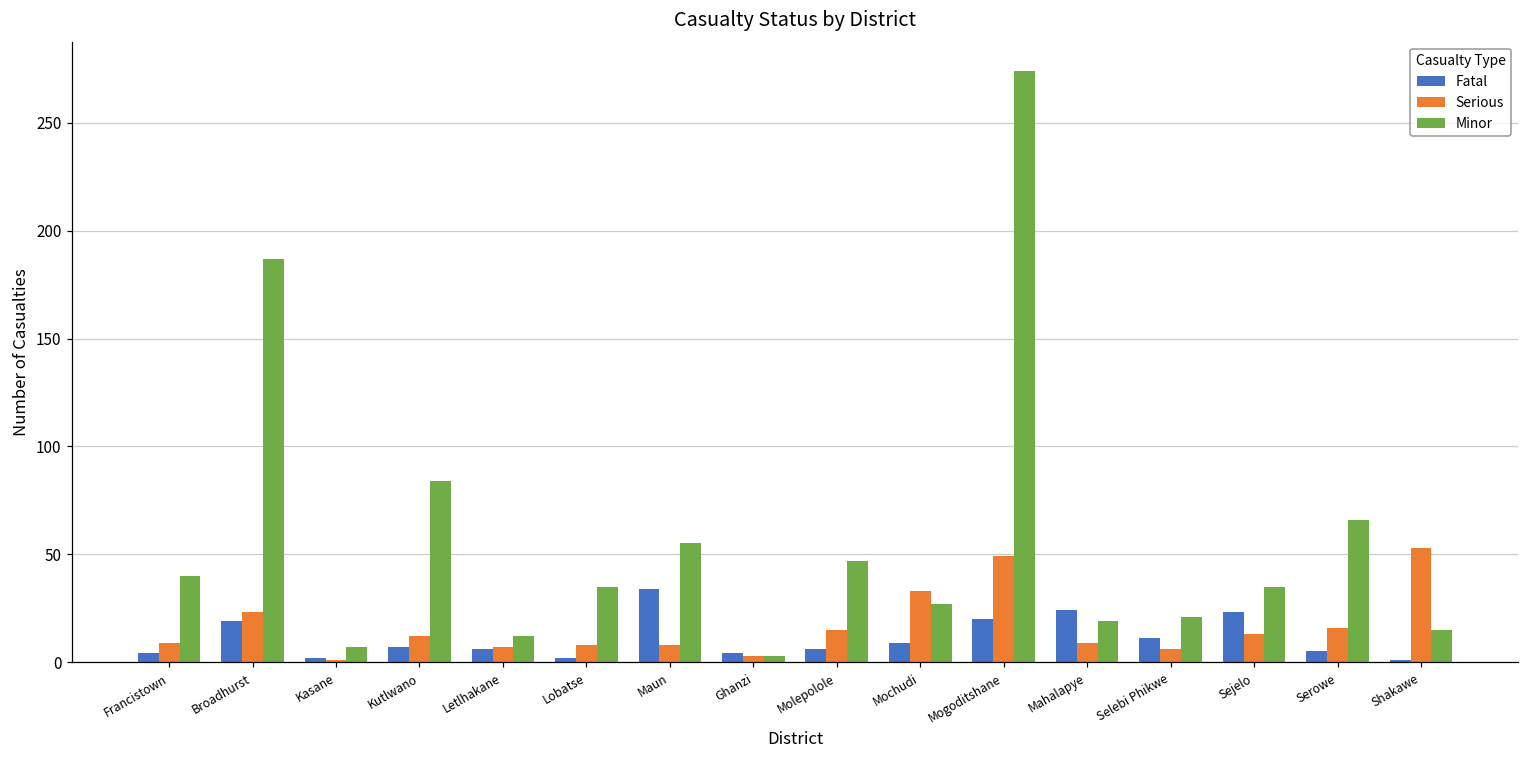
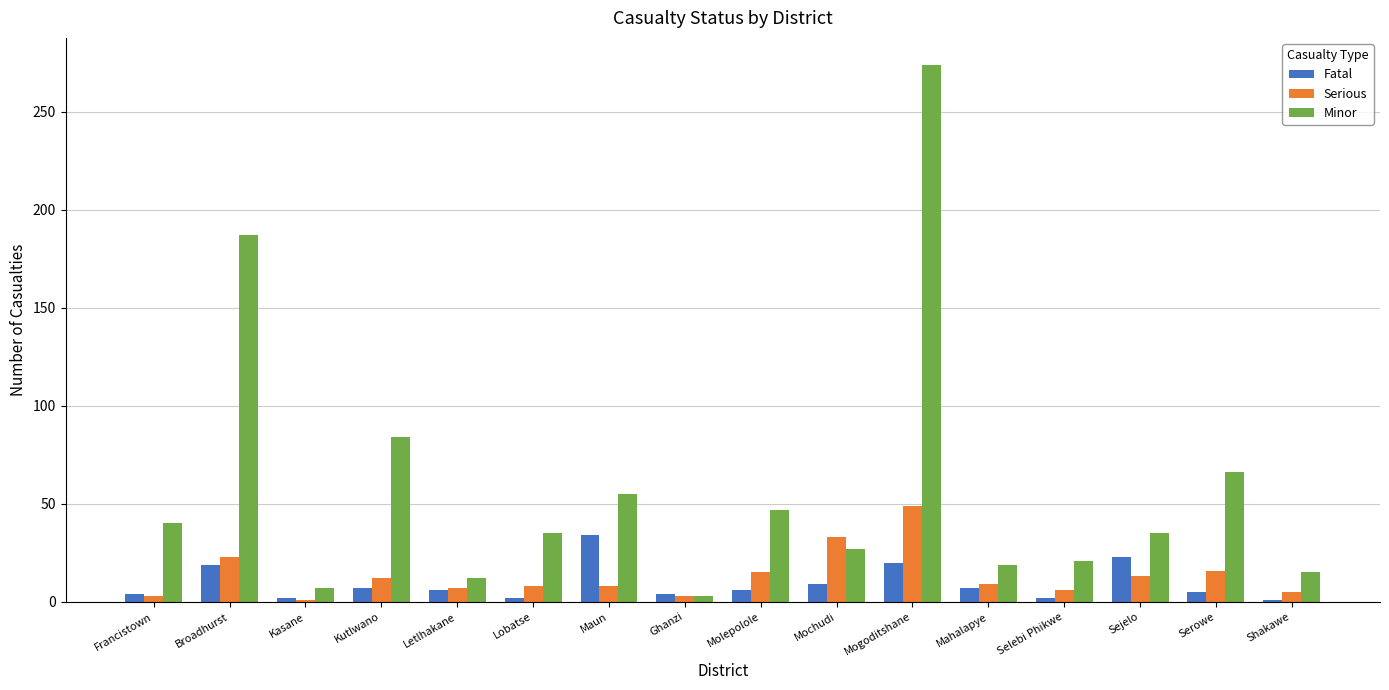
Serious, Francistown: 9 -> 3
Fatal, Mahalapye: 24 -> 7
Fatal, Selebi Phikwe: 11 -> 2
Serious, Shakawe: 53 -> 5
